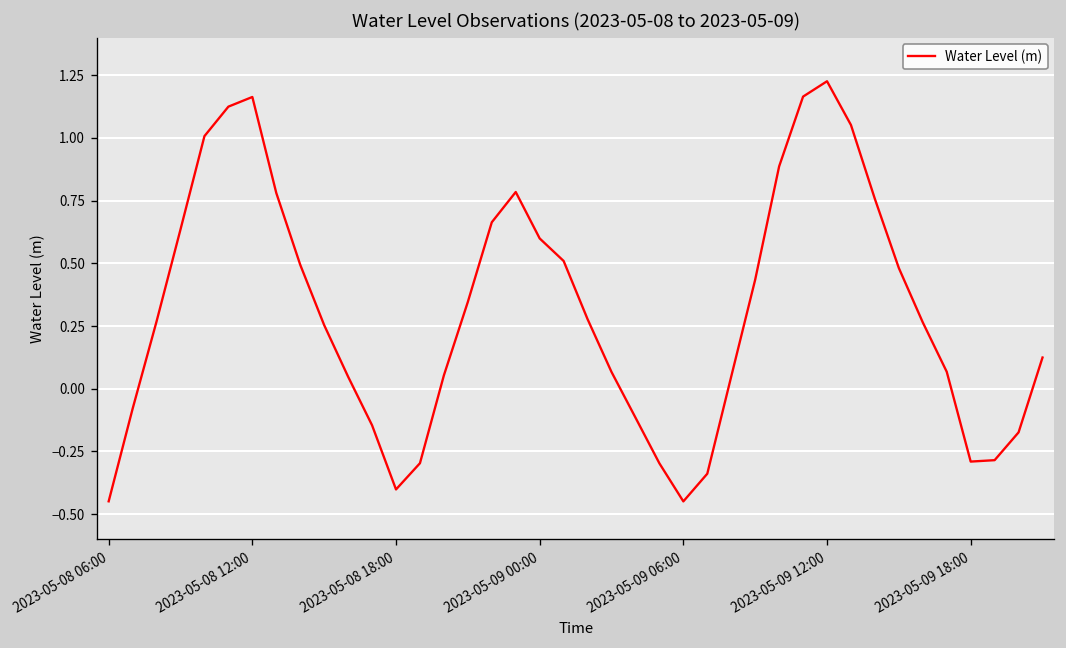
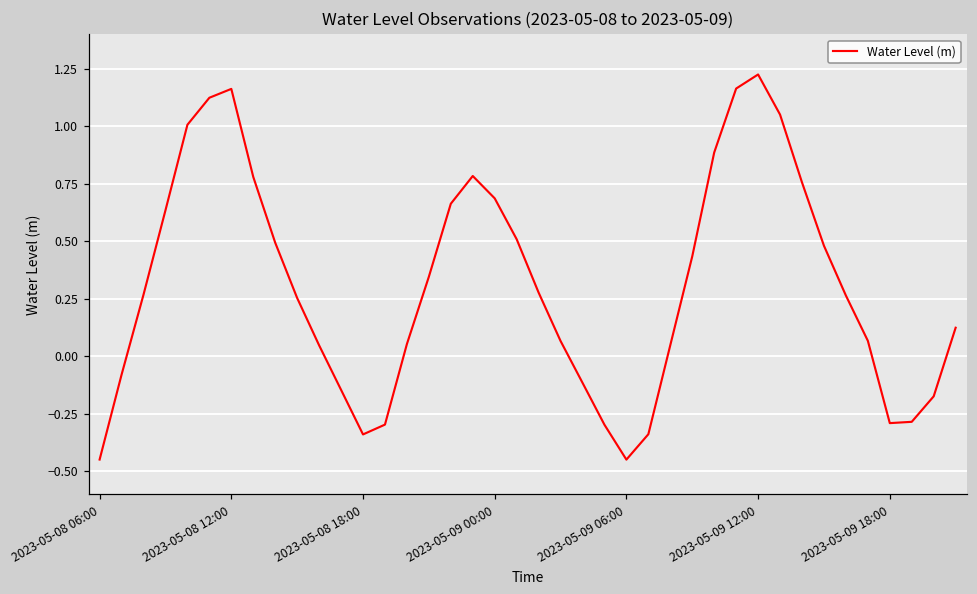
2023-05-08 18:00: -0.40 -> -0.34
2023-05-09 00:00: 0.60 -> 0.69
